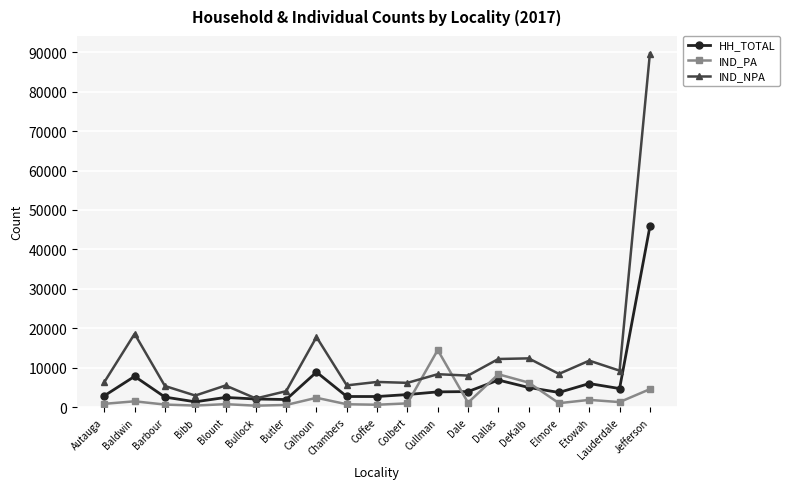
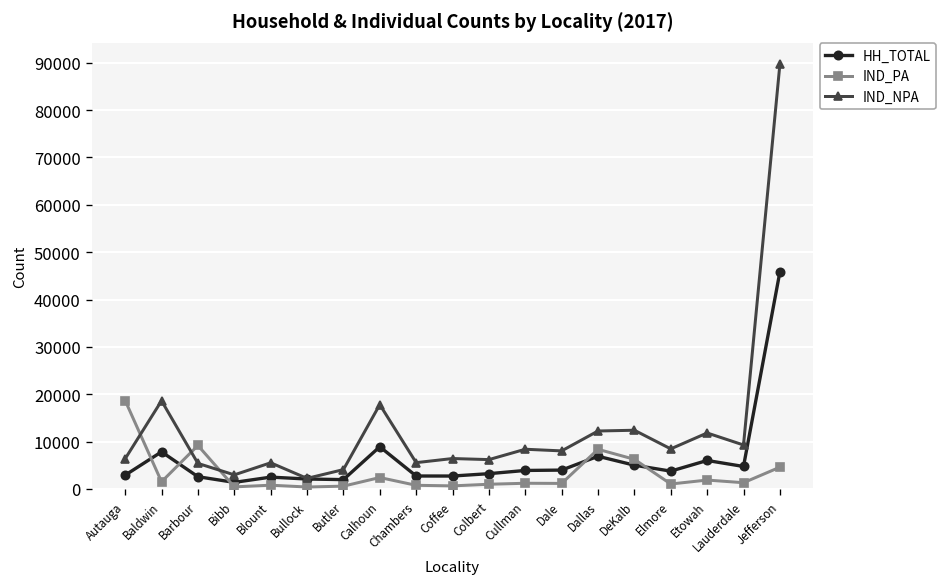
IND_PA, Autauga: 1000 -> 19000
IND_PA, Barbour: 1000 -> 9000
IND_PA, Cullman: 15000 -> 1000
